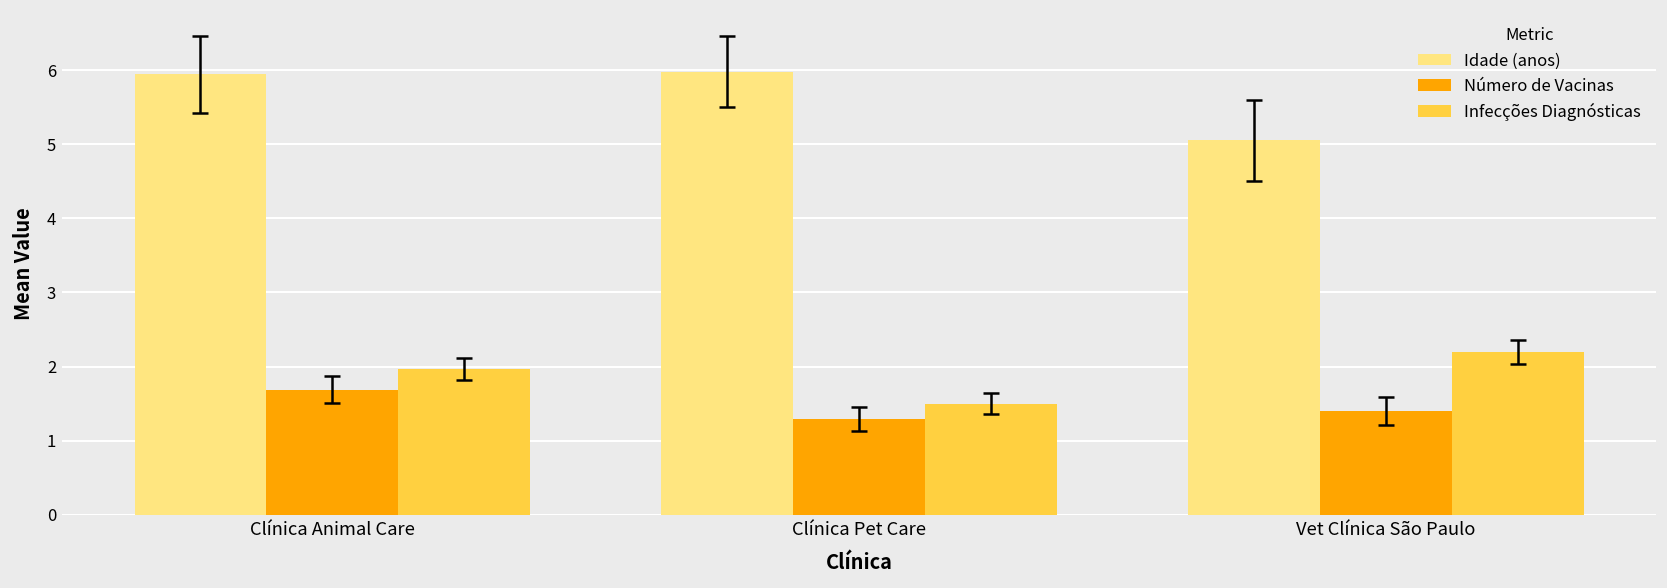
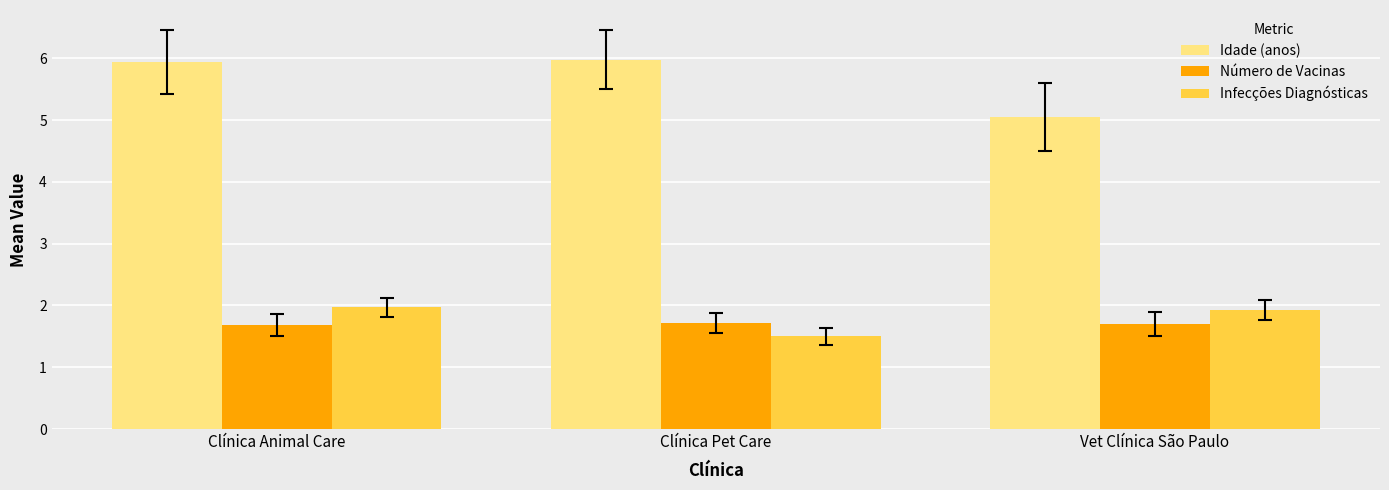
Número de Vacinas, Clínica Pet Care: 1.3 -> 1.7
Número de Vacinas, Vet Clínica São Paulo: 1.4 -> 1.7
Infecções Diagnósticas, Vet Clínica São Paulo: 2.2 -> 1.9
